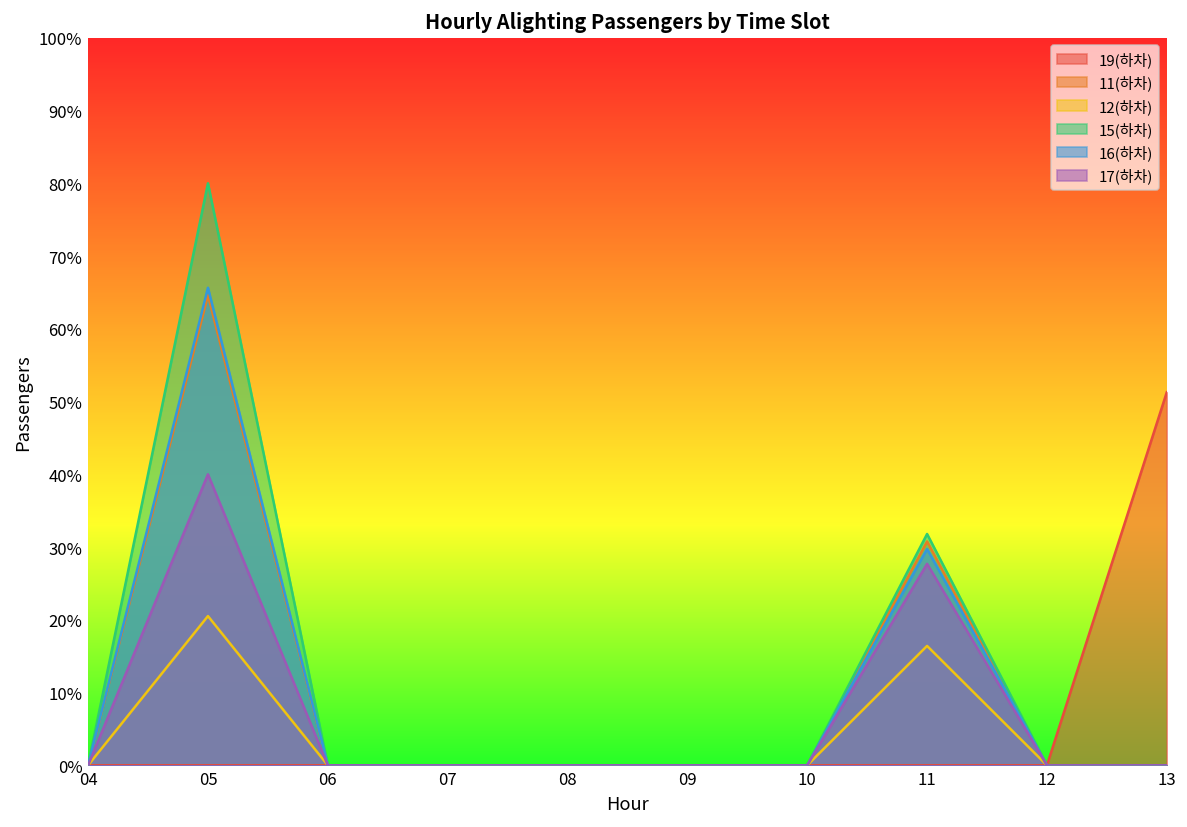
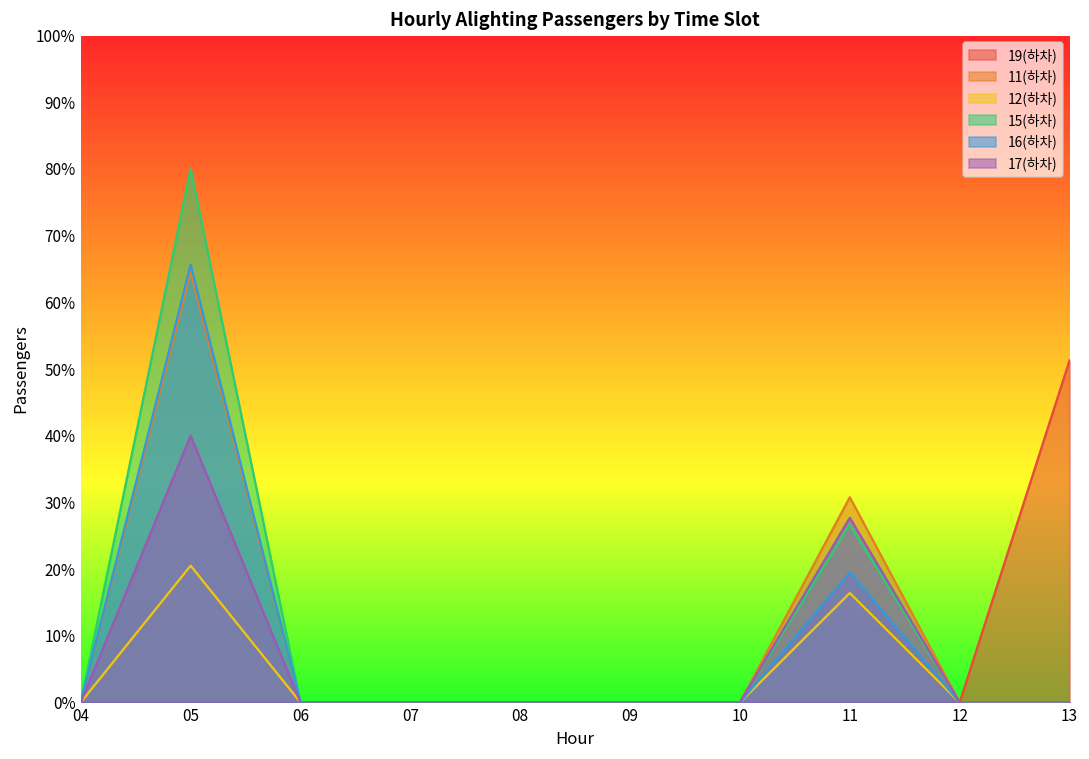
15(하차), 11: 32% -> 27%
16(하차), 11: 30% -> 19%
